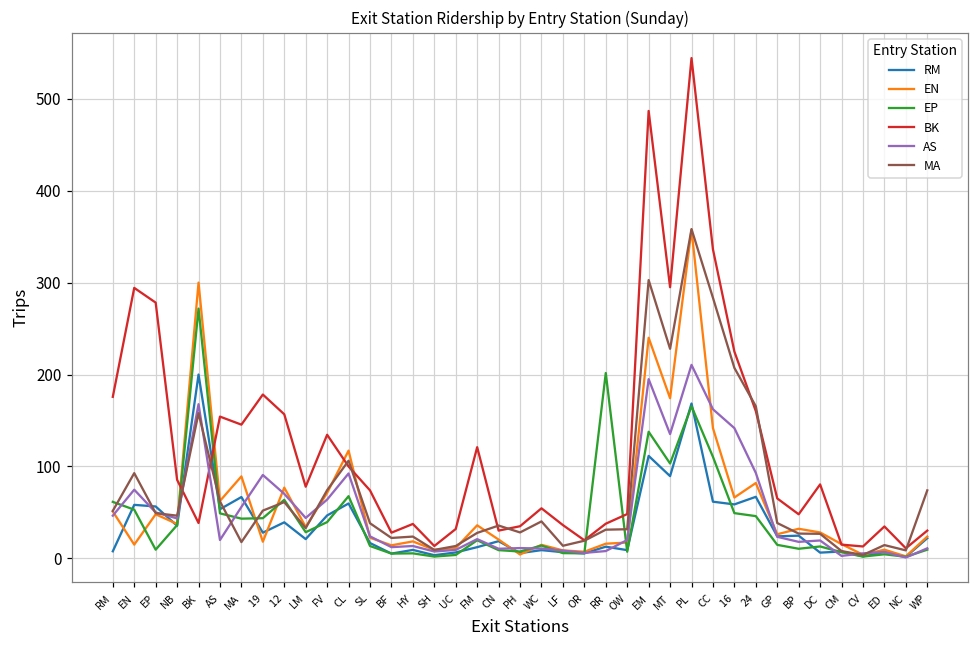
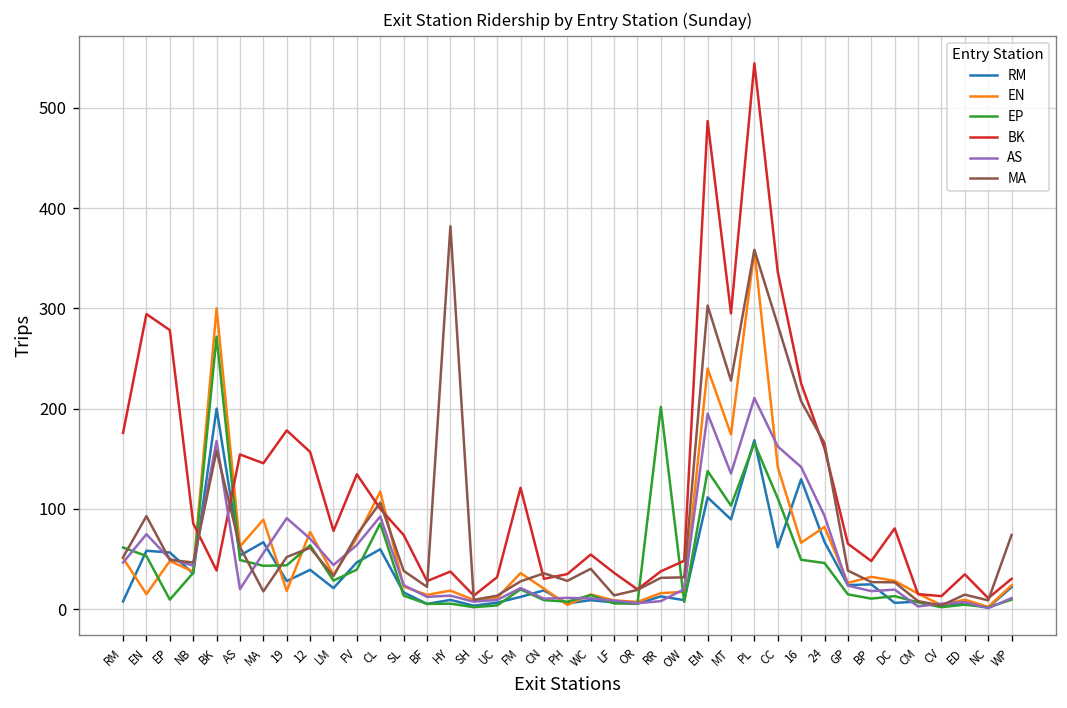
EP, CL: 70 -> 90
MA, HY: 20 -> 380
RM, 16: 60 -> 130
